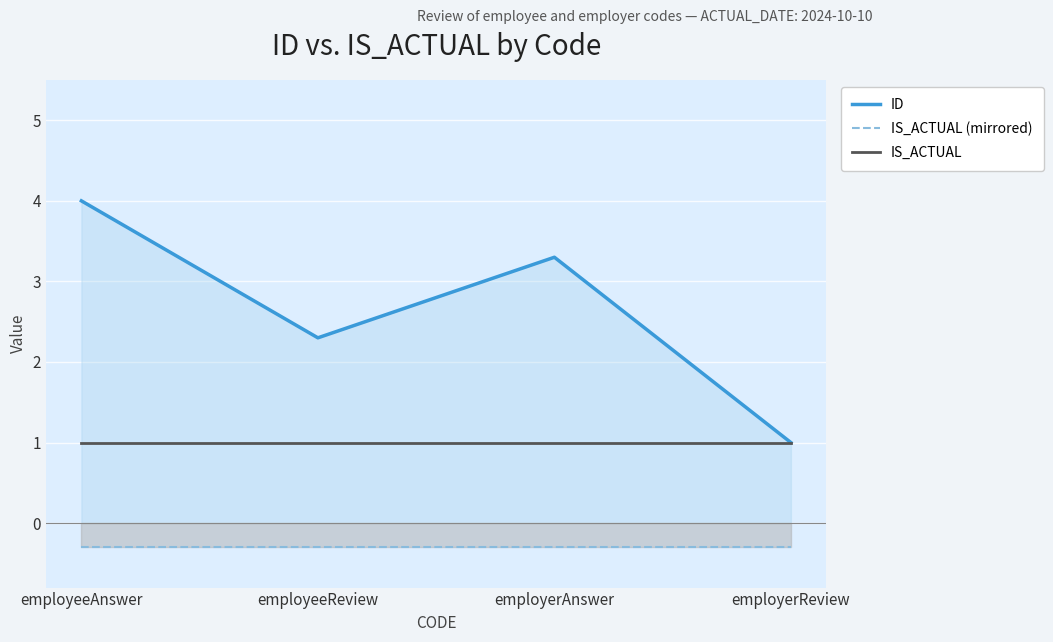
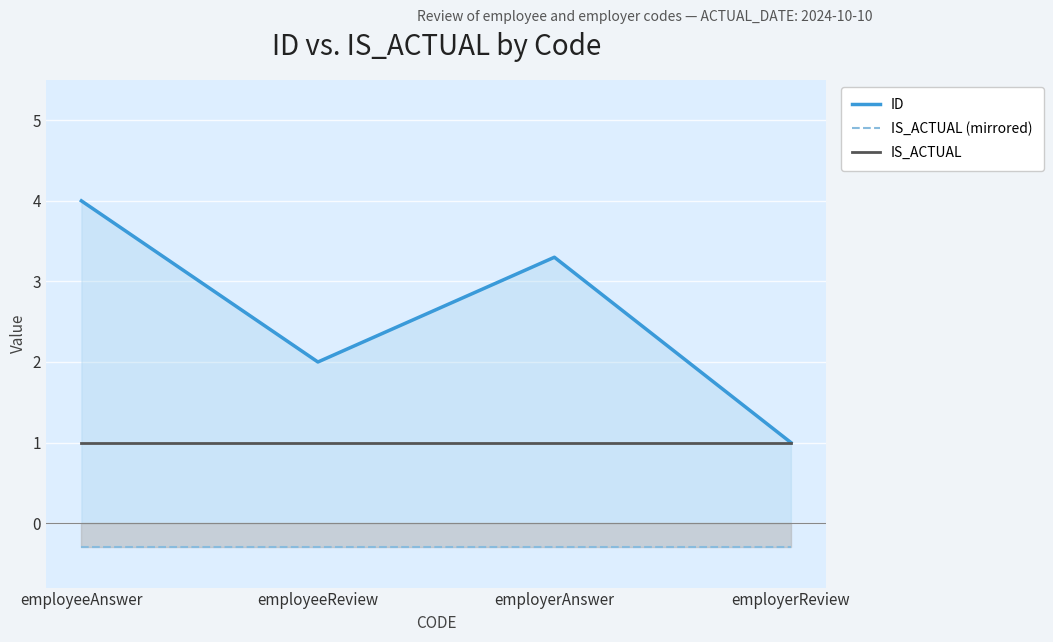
ID, employeeReview: 2.3 -> 2.0
